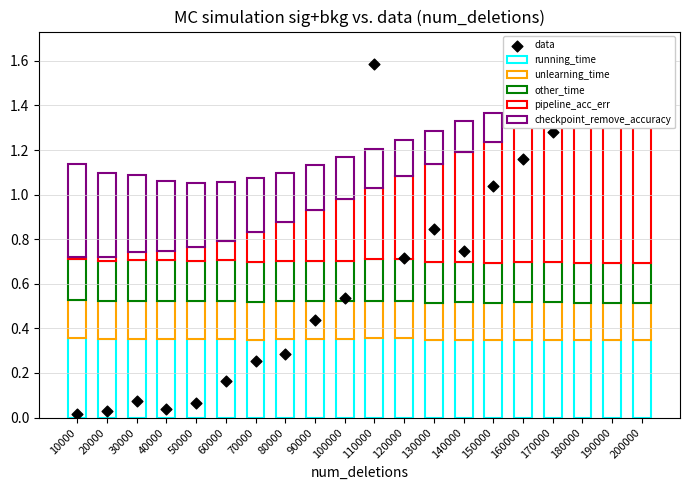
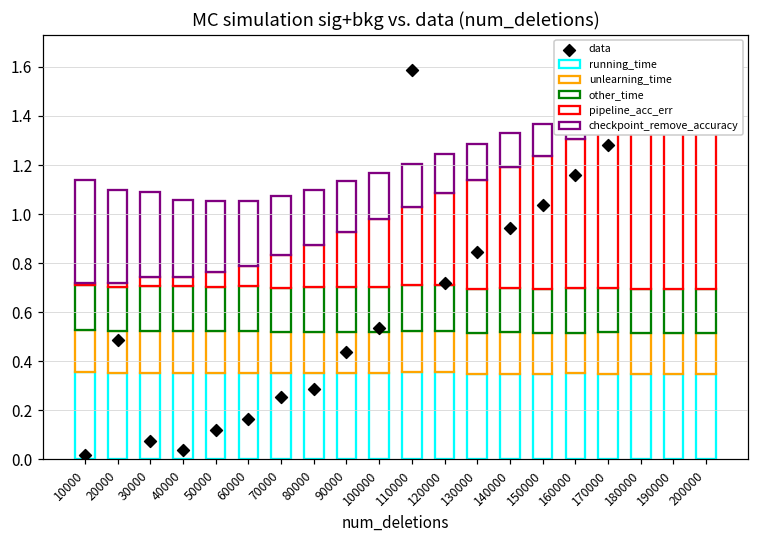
data, 20000: 0.03 -> 0.49
data, 50000: 0.07 -> 0.12
data, 140000: 0.75 -> 0.94
